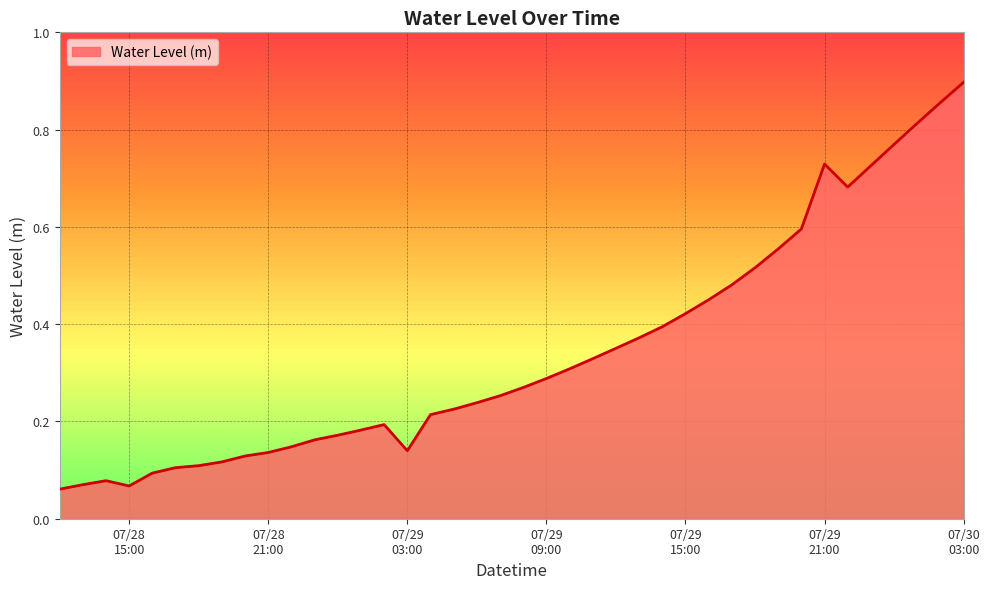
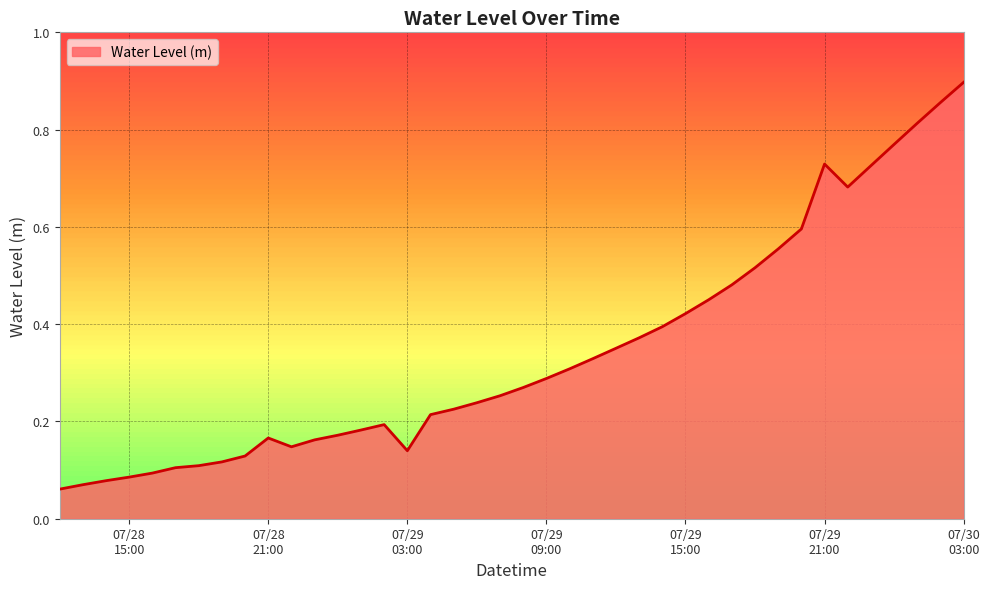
07/28 15:00: 0.07 -> 0.09
07/28 21:00: 0.14 -> 0.17
